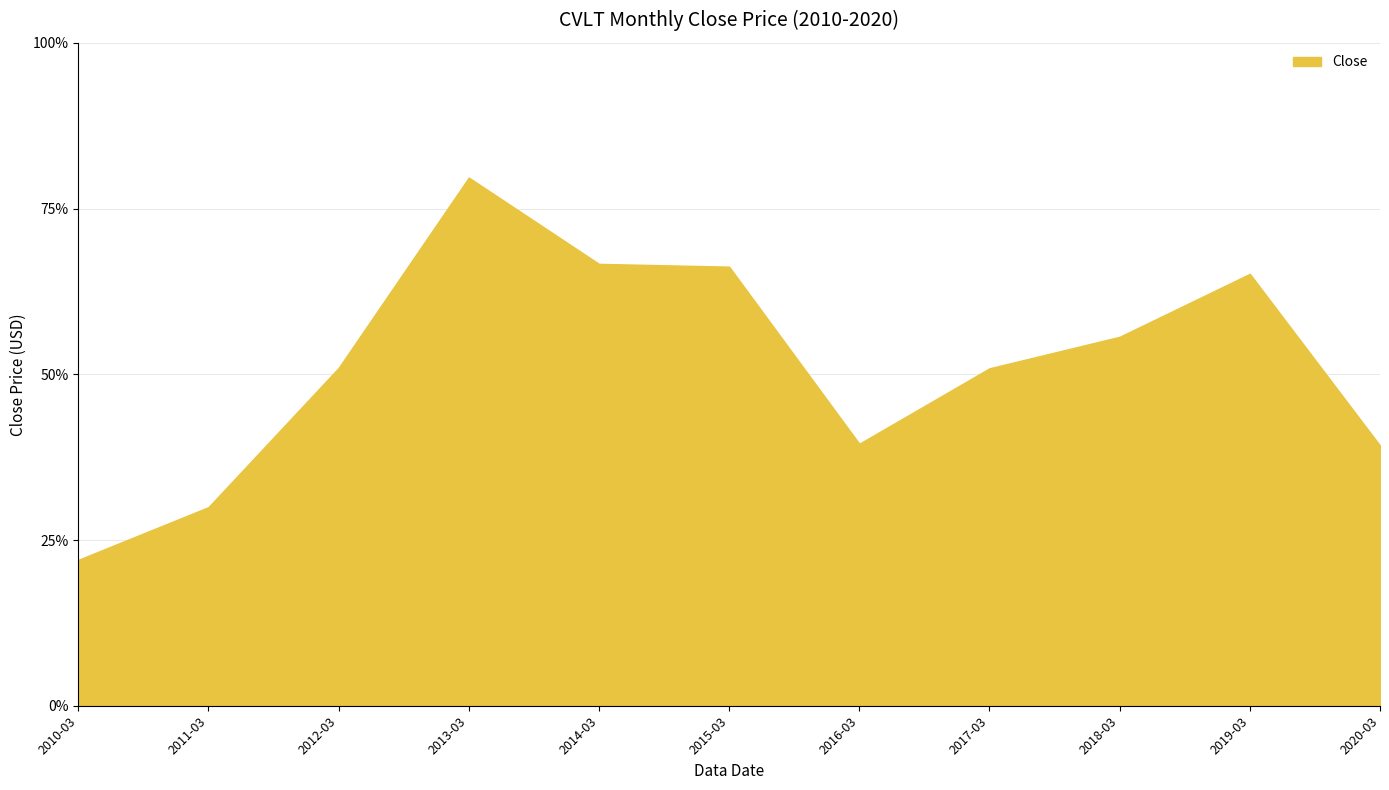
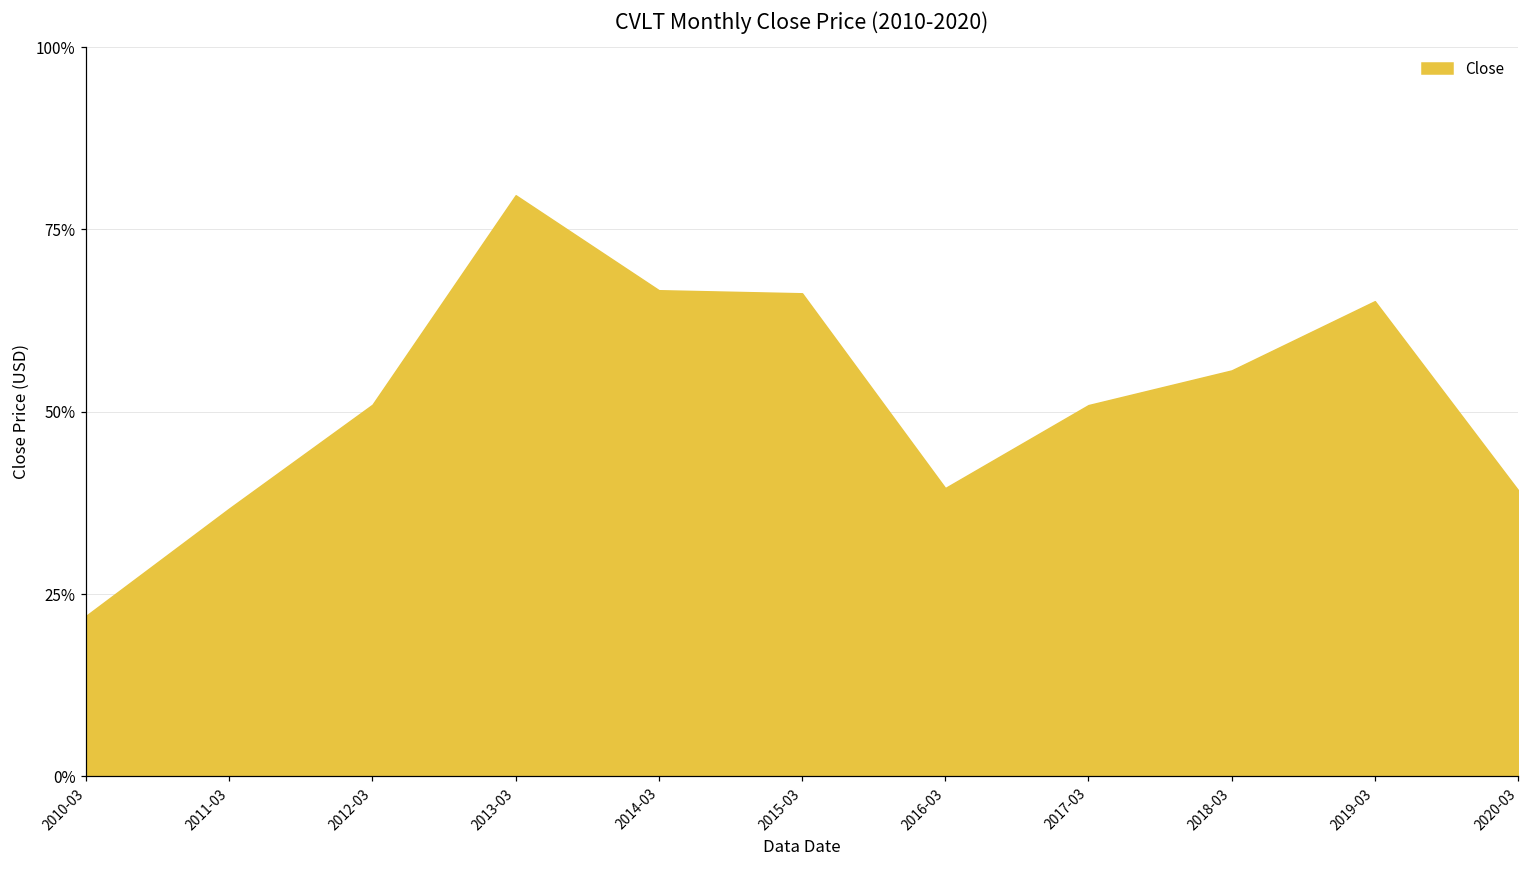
2011-03: 30% -> 37%
